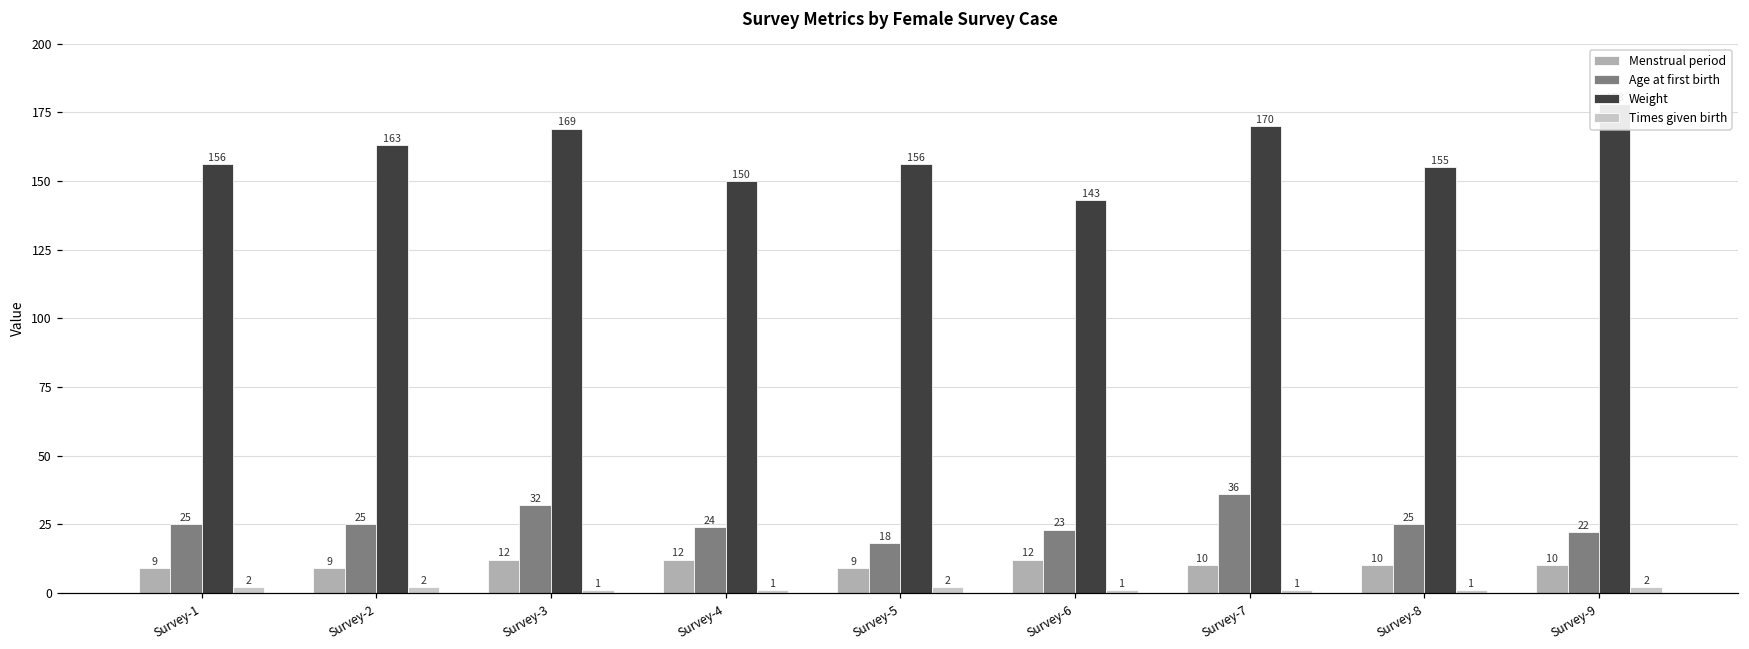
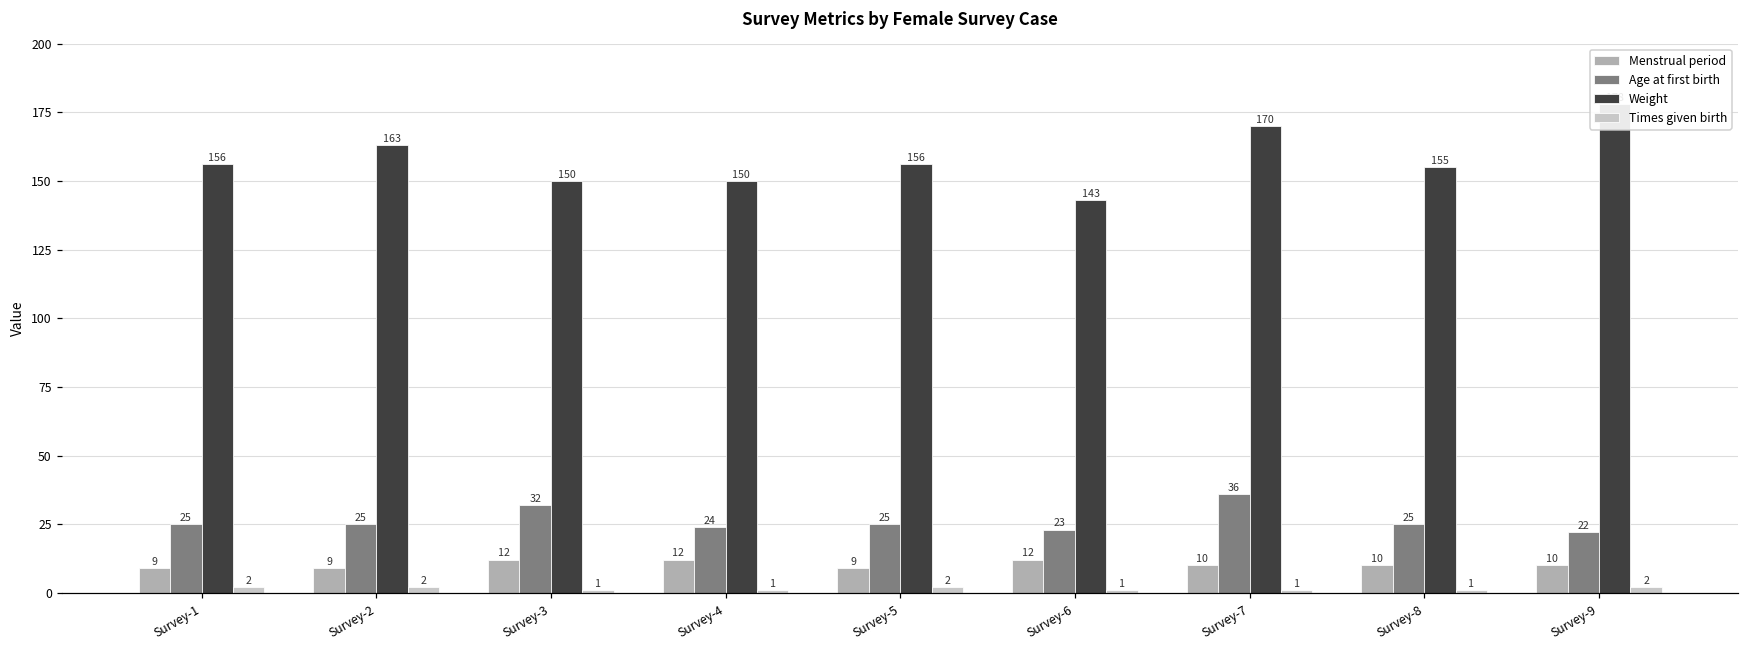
Weight, Survey-3: 169 -> 150
Age at first birth, Survey-5: 18 -> 25
